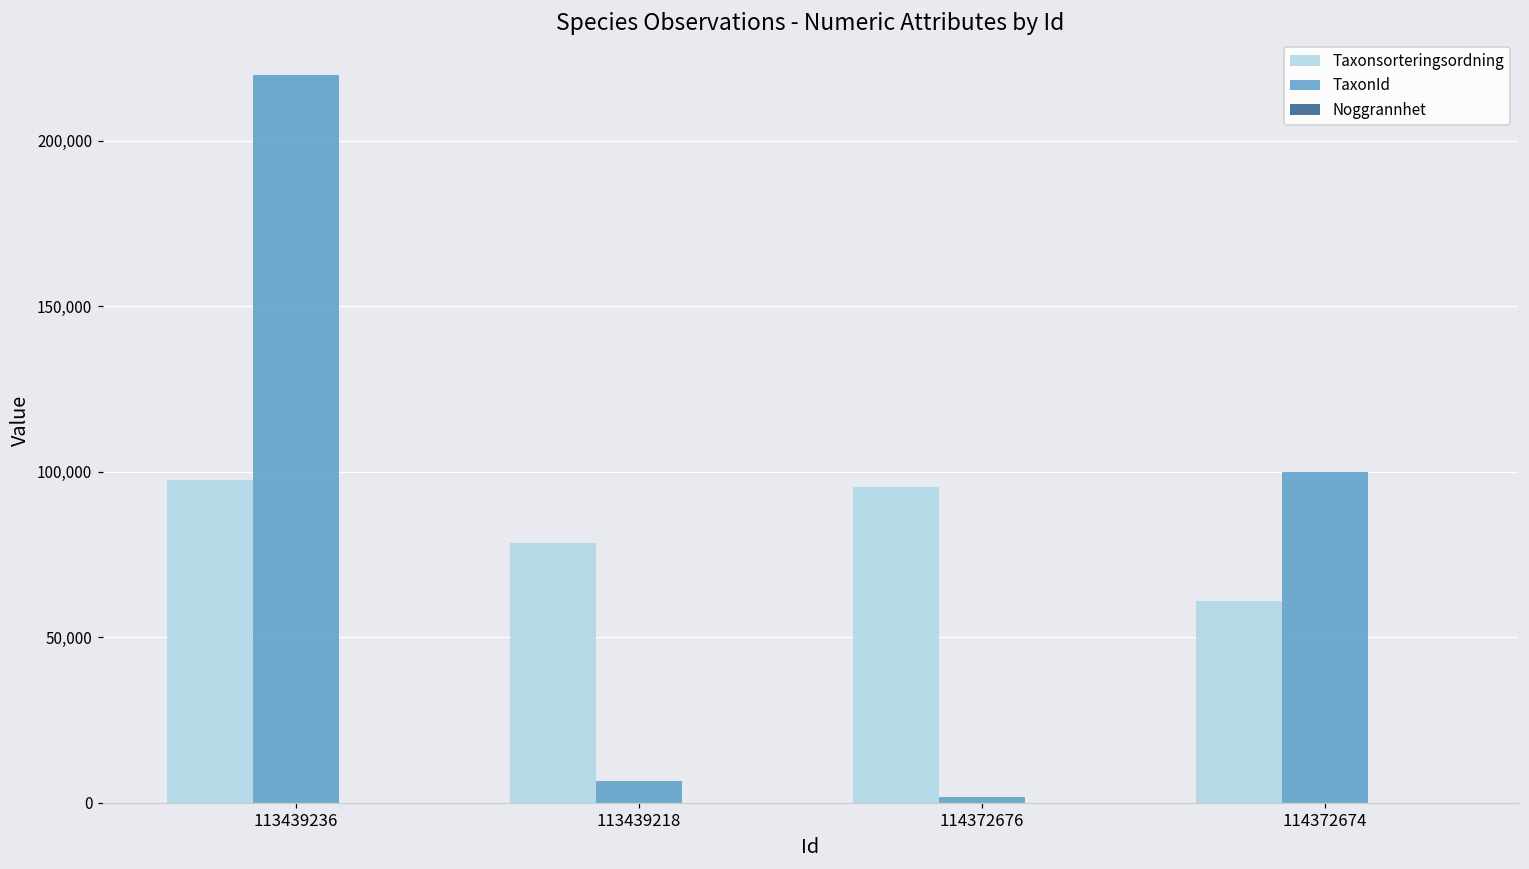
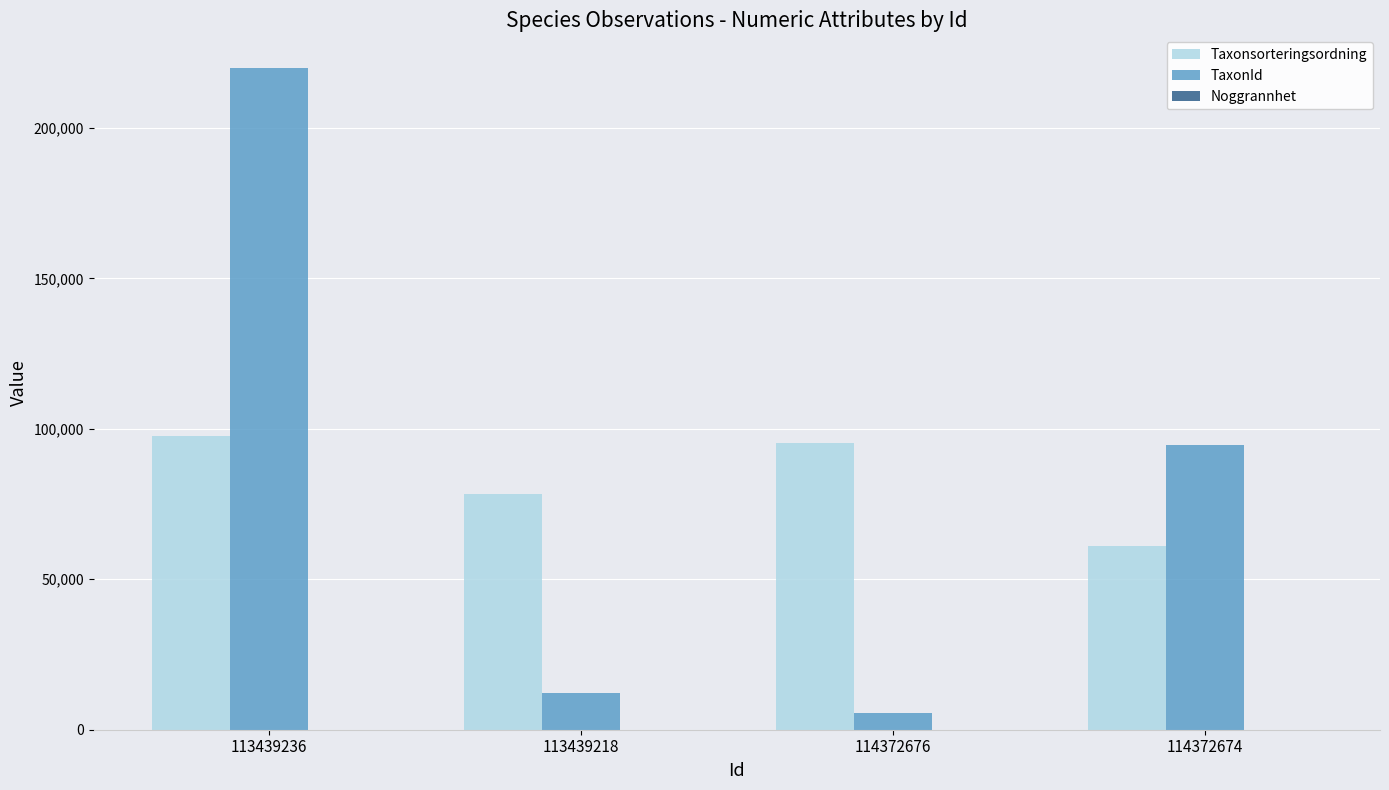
TaxonId, 113439218: 6,000 -> 12,000
TaxonId, 114372676: 2,000 -> 5,000
TaxonId, 114372674: 100,000 -> 95,000
